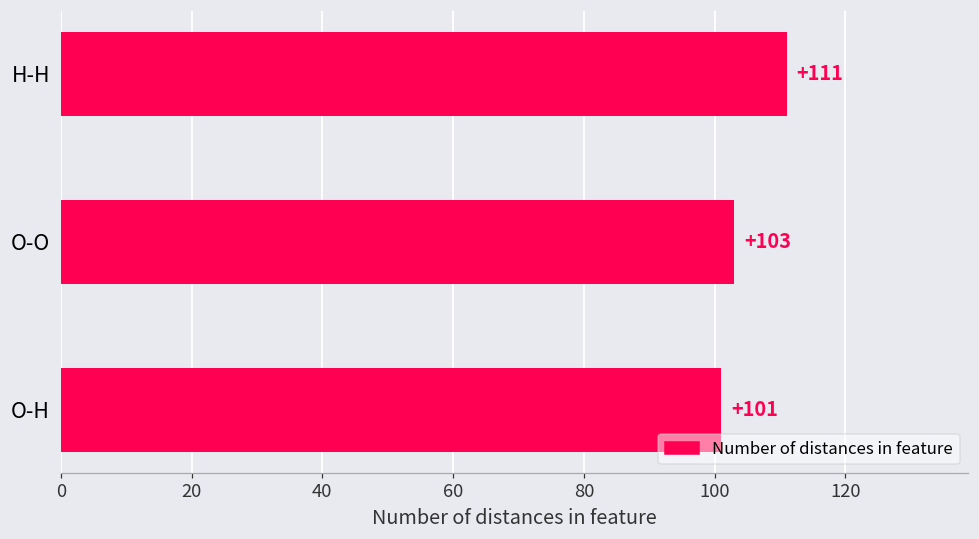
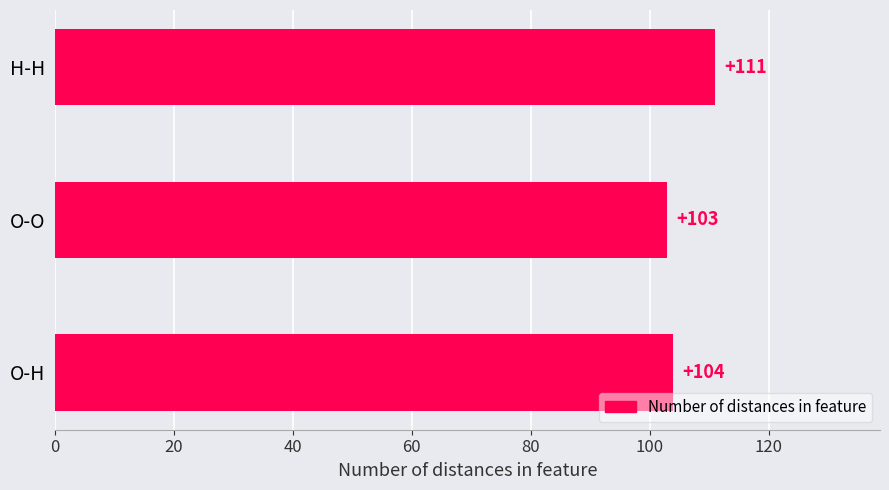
O-H: +101 -> +104
